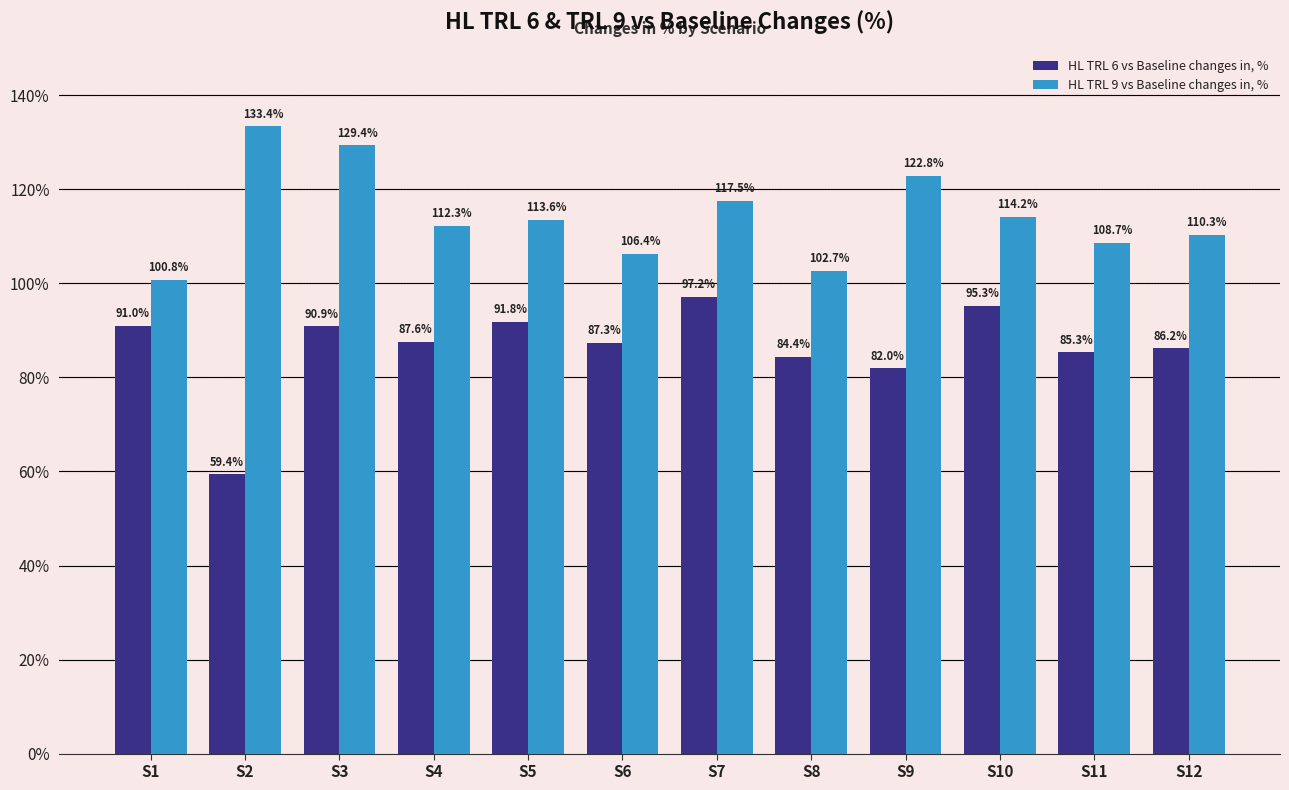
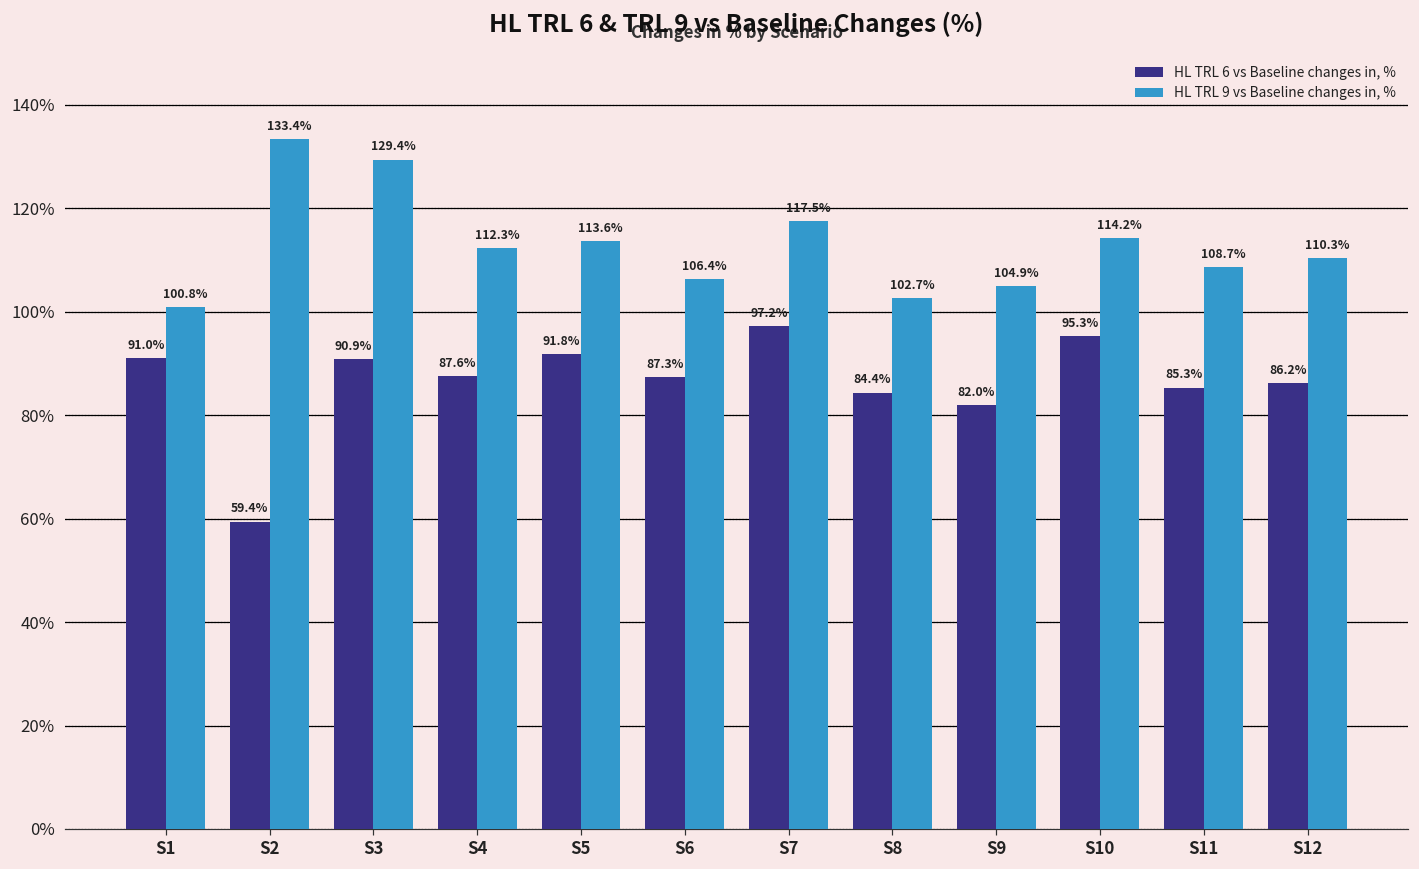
HL TRL 9 vs Baseline changes in, %, S9: 122.8% -> 104.9%
